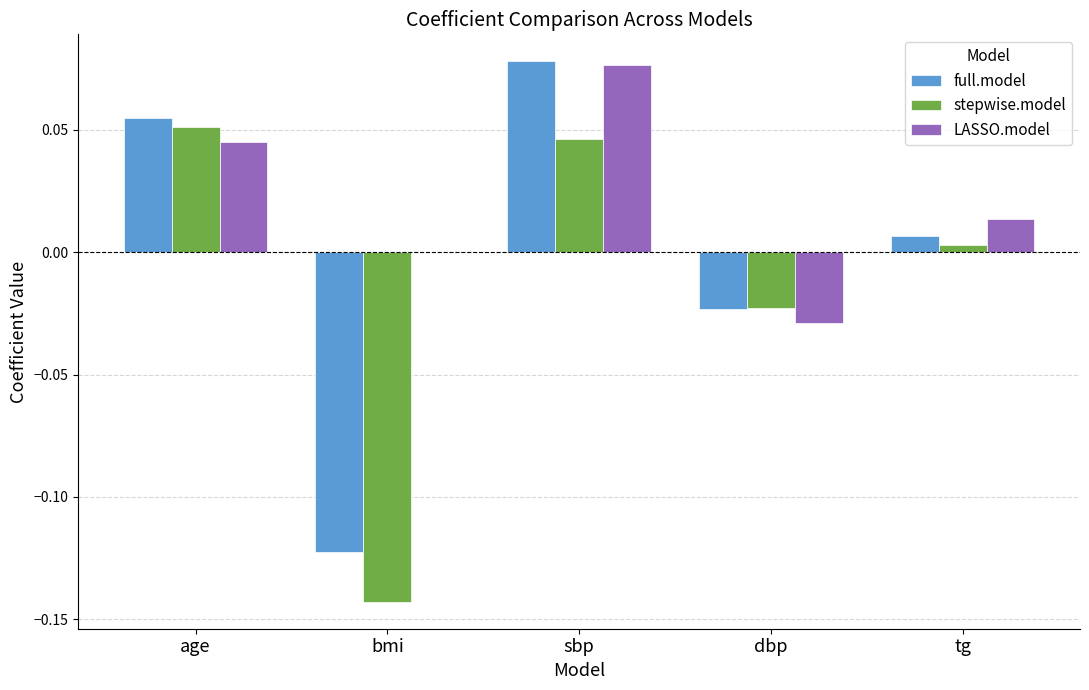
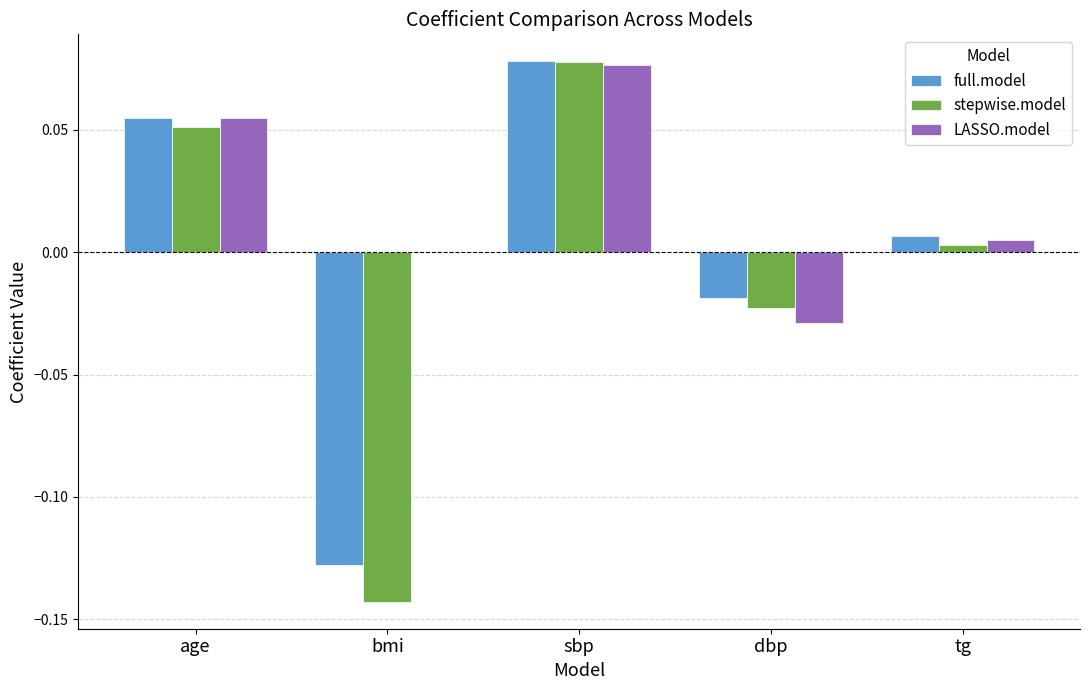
LASSO.model, age: 0.045 -> 0.055
full.model, bmi: -0.123 -> -0.128
stepwise.model, sbp: 0.046 -> 0.078
full.model, dbp: -0.023 -> -0.019
LASSO.model, tg: 0.014 -> 0.005
